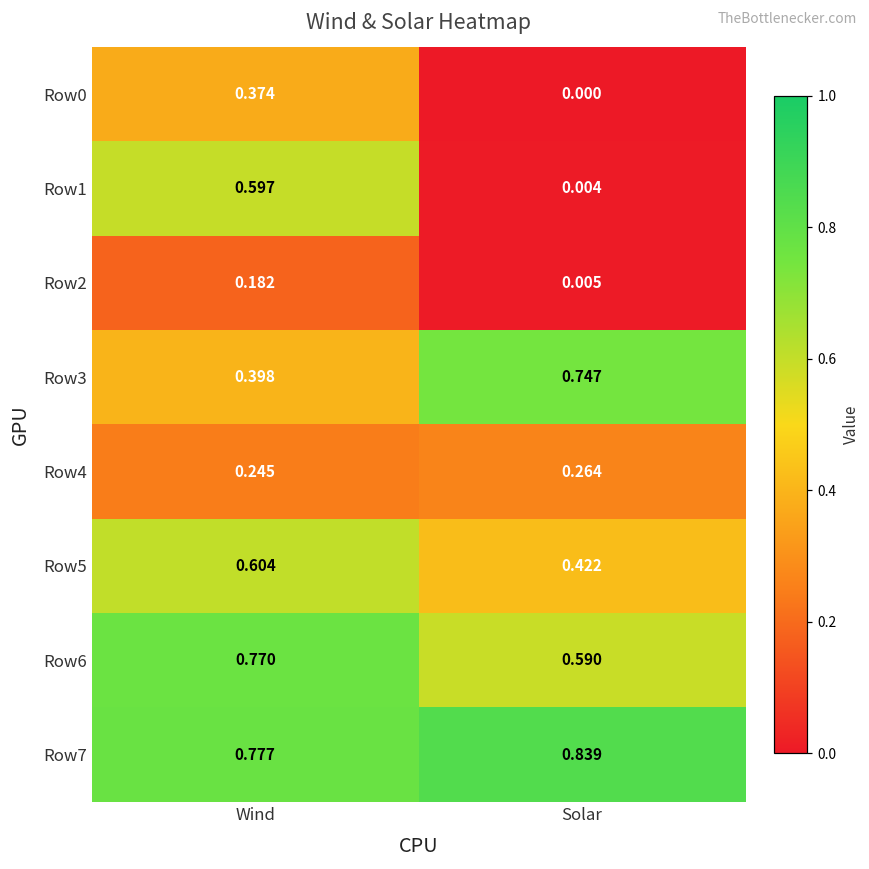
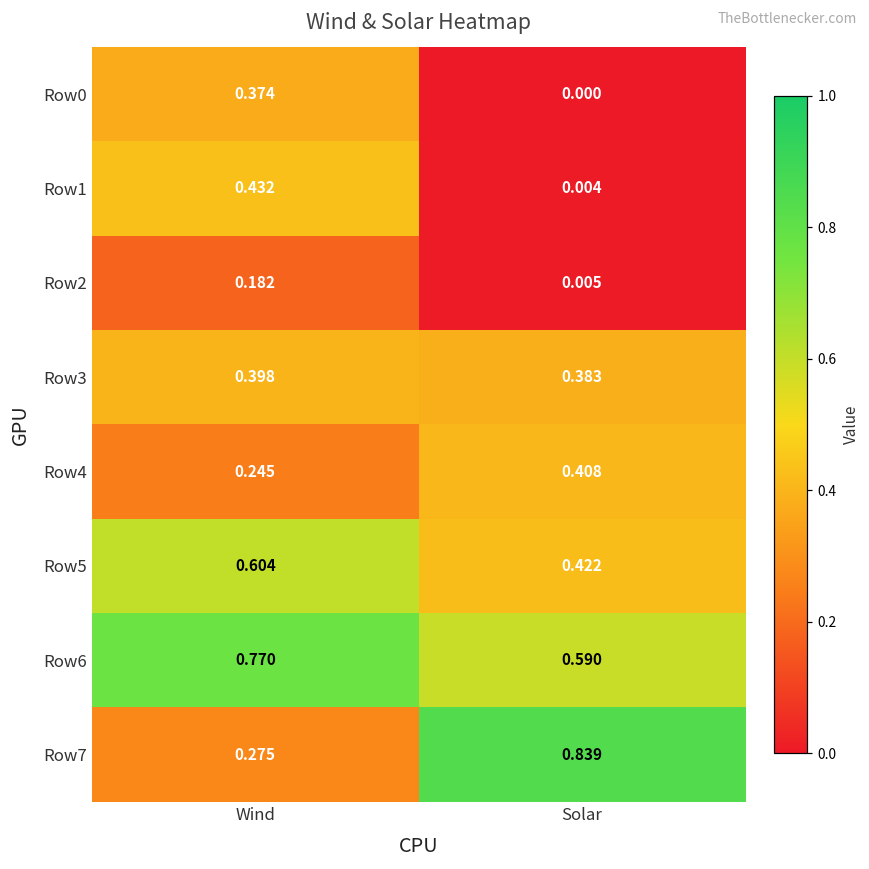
Row1, Wind: 0.597 -> 0.432
Row3, Solar: 0.747 -> 0.383
Row4, Solar: 0.264 -> 0.408
Row7, Wind: 0.777 -> 0.275
